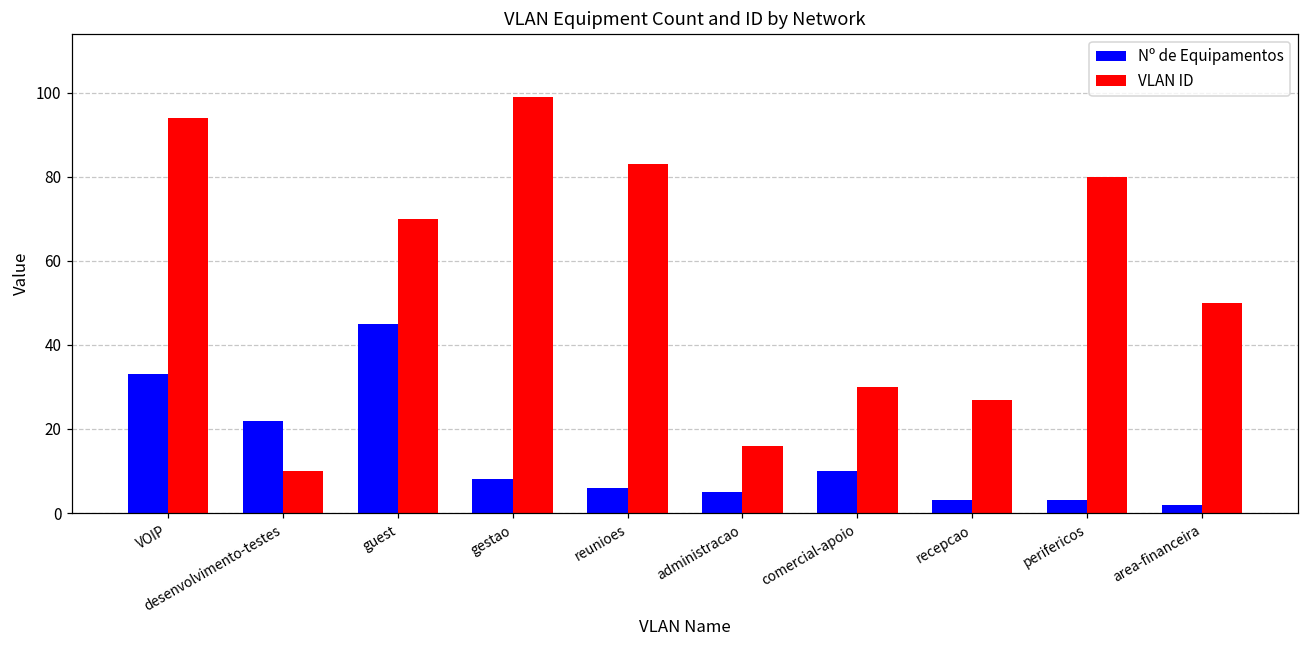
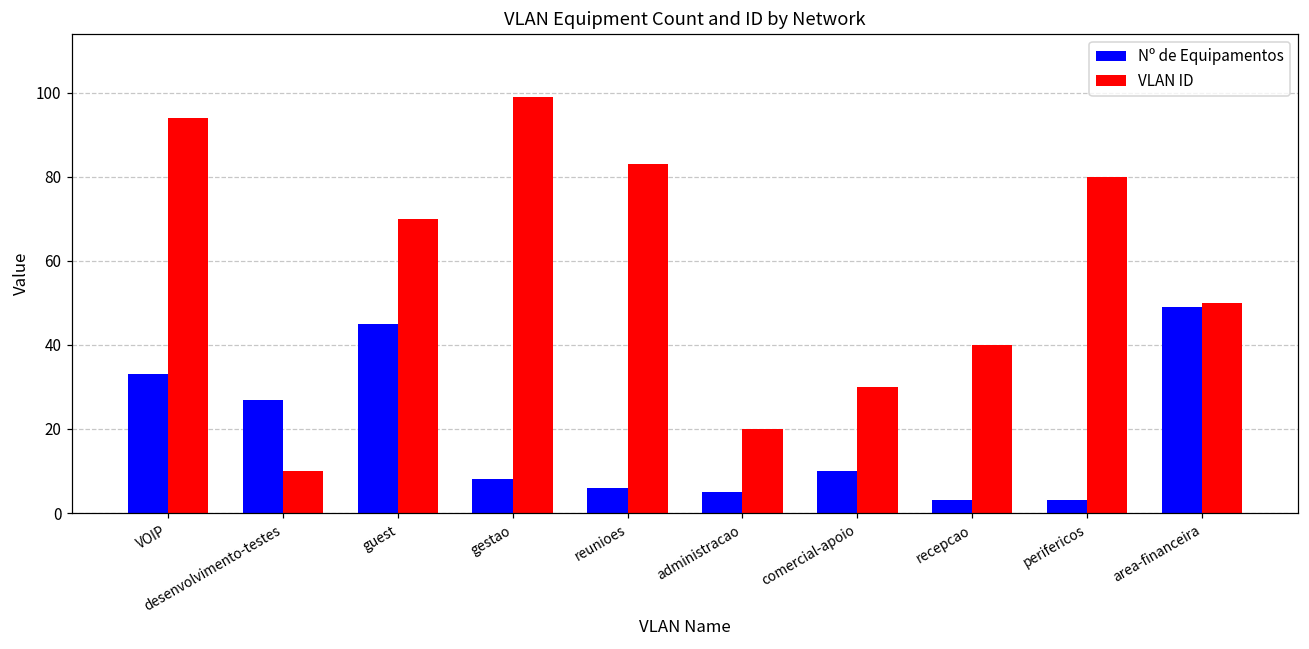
Nº de Equipamentos, desenvolvimento-testes: 22 -> 27
VLAN ID, administracao: 16 -> 20
VLAN ID, recepcao: 27 -> 40
Nº de Equipamentos, area-financeira: 2 -> 49
